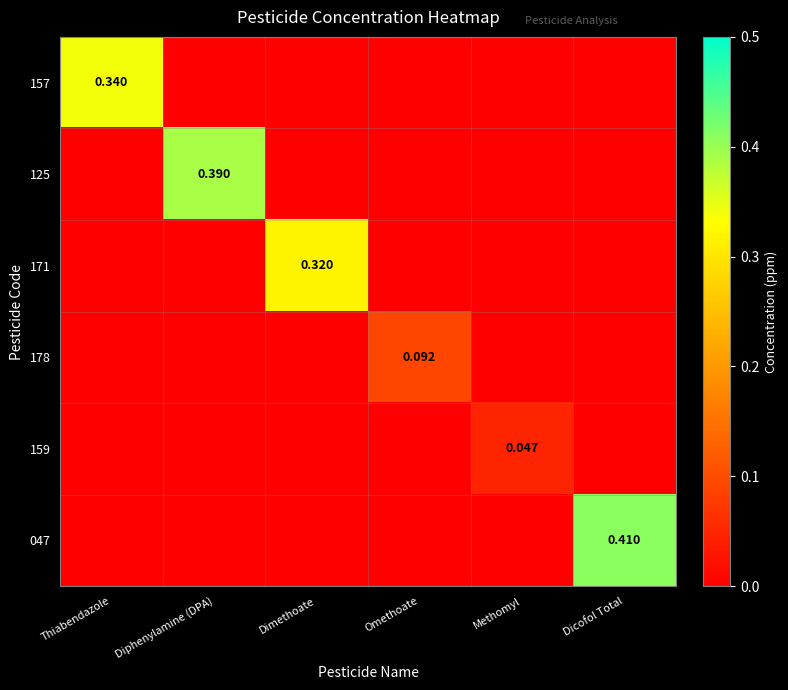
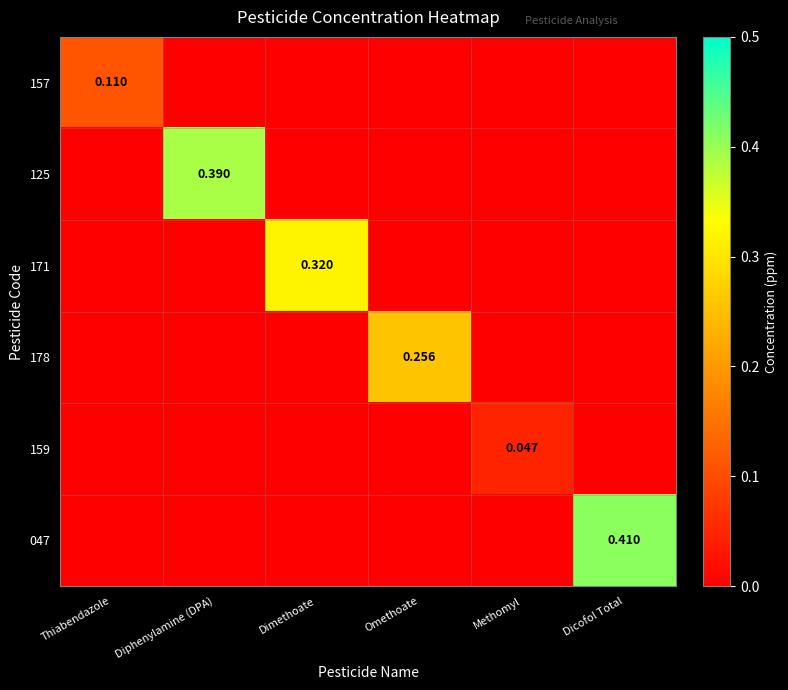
157, Thiabendazole: 0.340 -> 0.110
178, Omethoate: 0.092 -> 0.256
